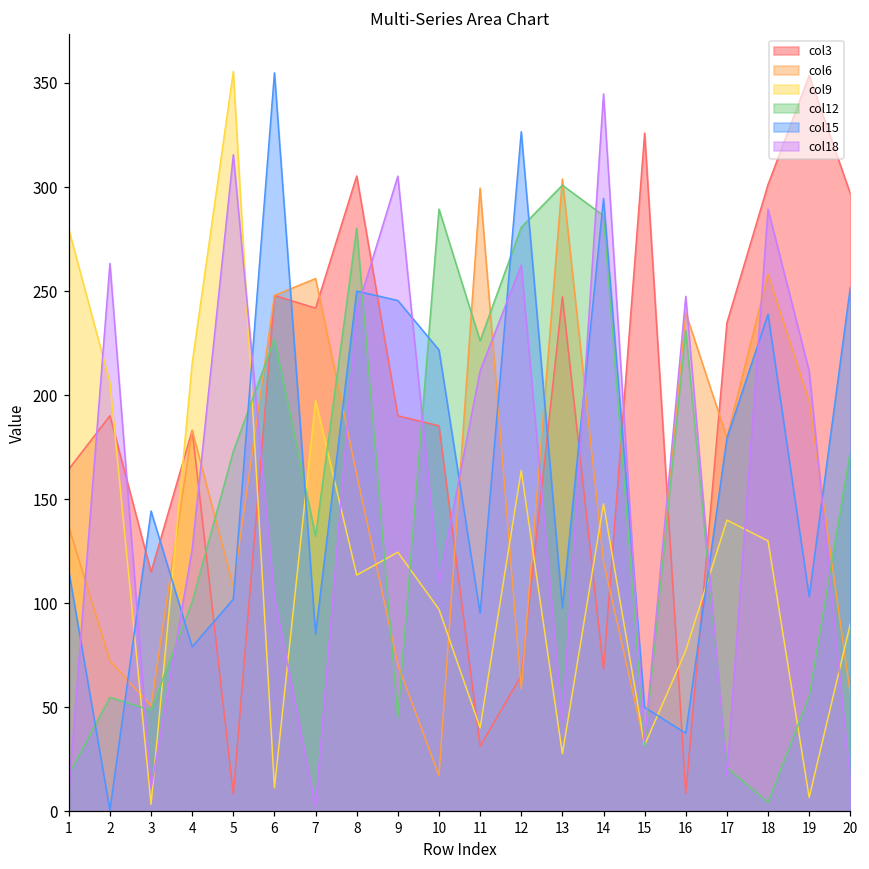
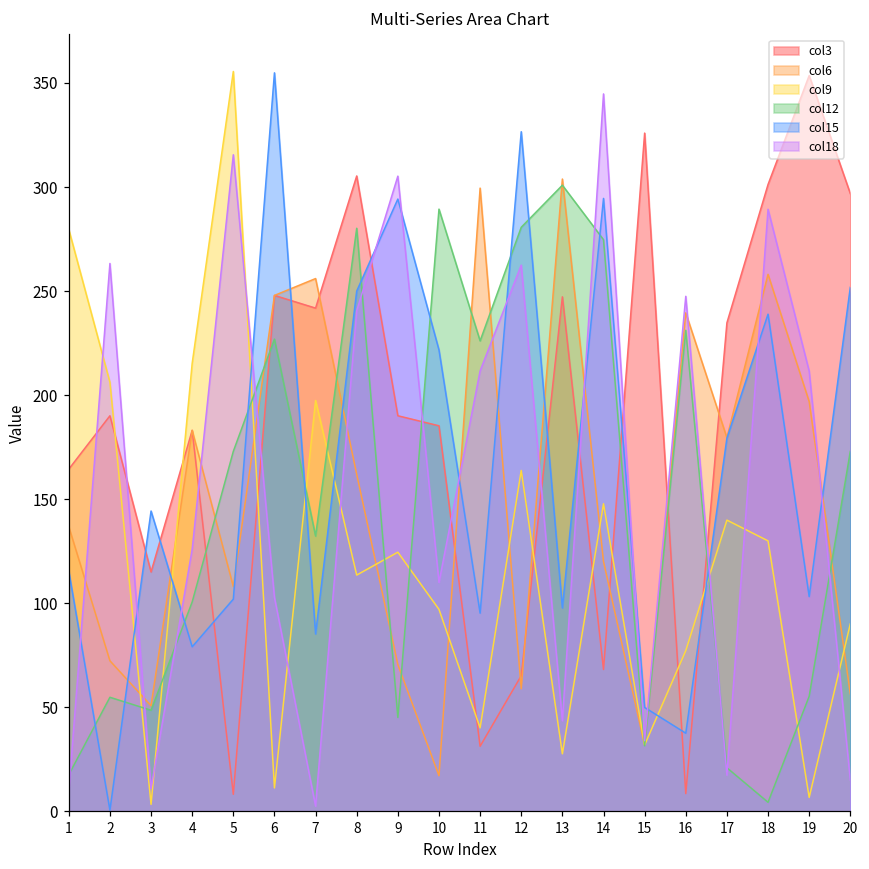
col15, 9: 245 -> 294
col12, 14: 286 -> 275
